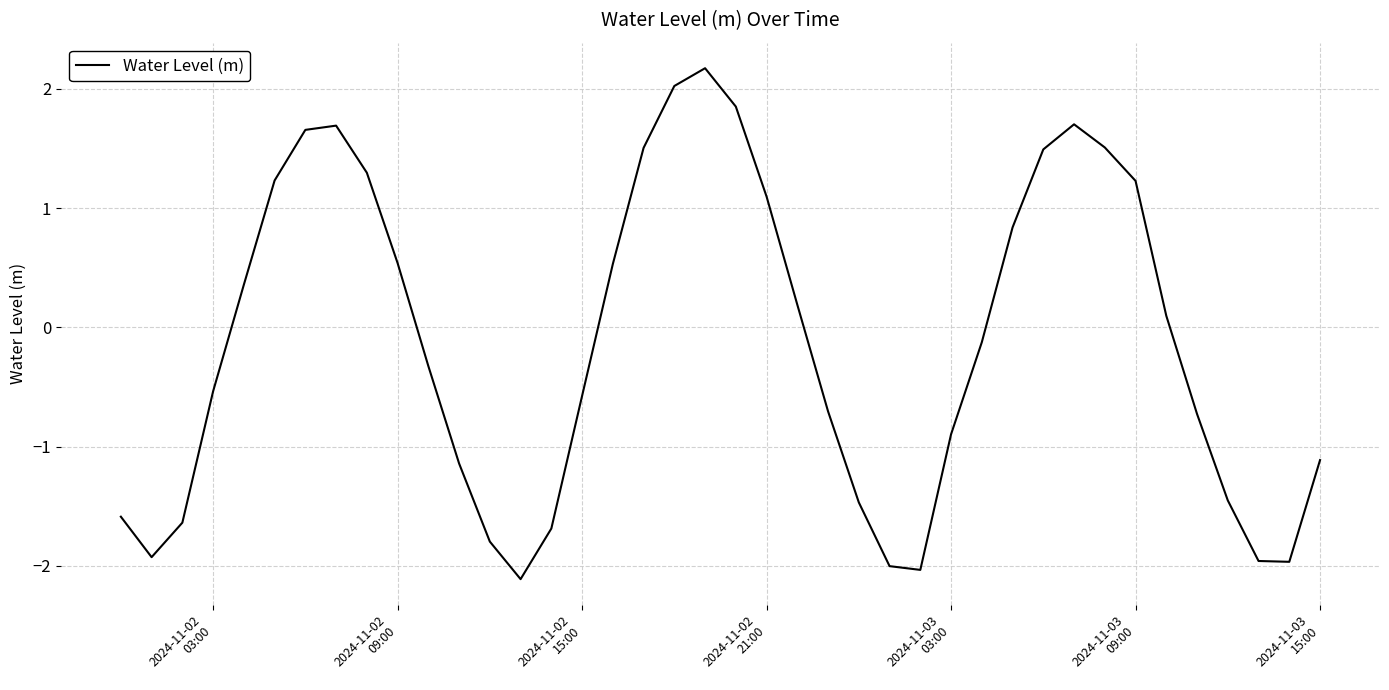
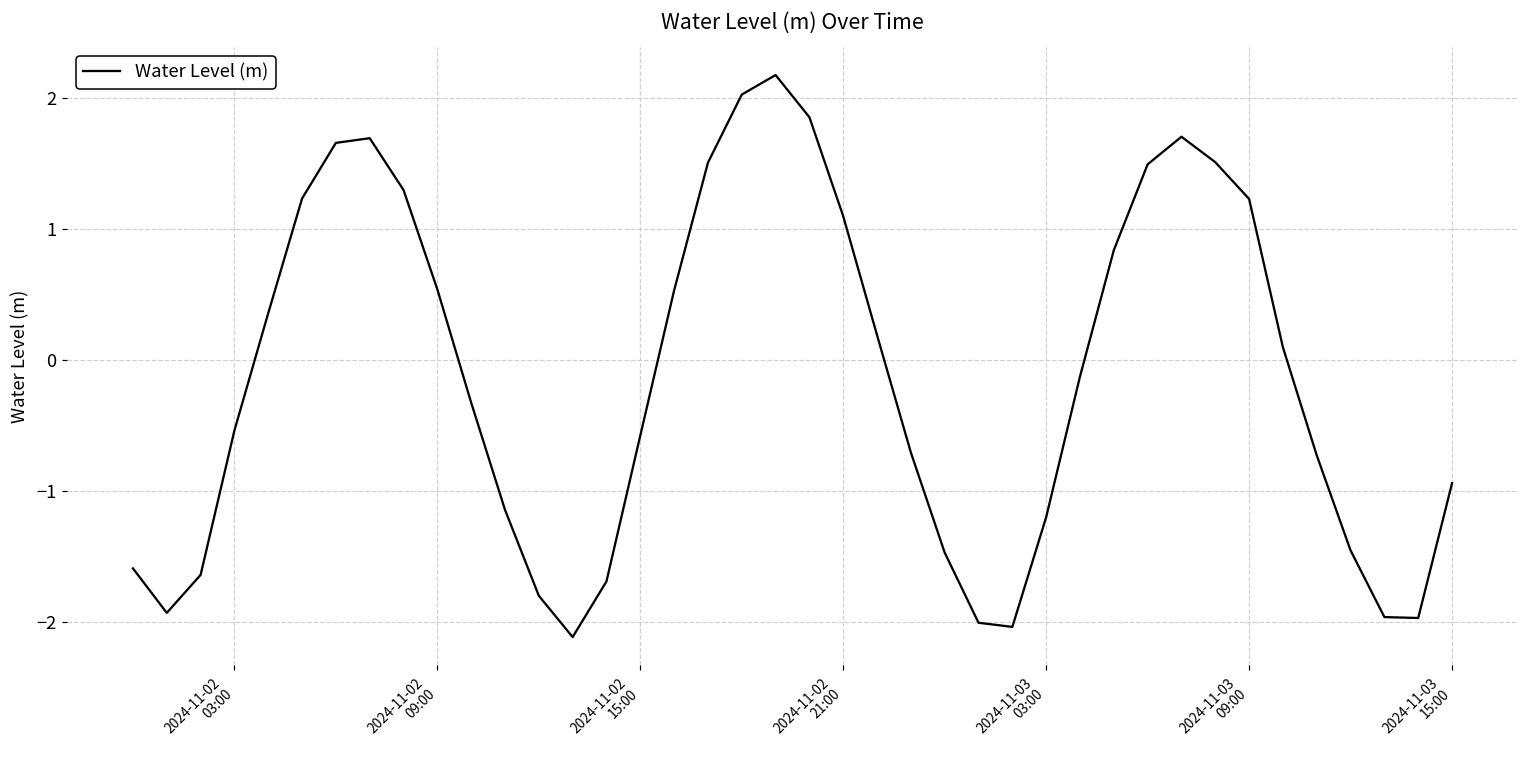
2024-11-03 03:00: -0.90 -> -1.20
2024-11-03 15:00: -1.11 -> -0.94
